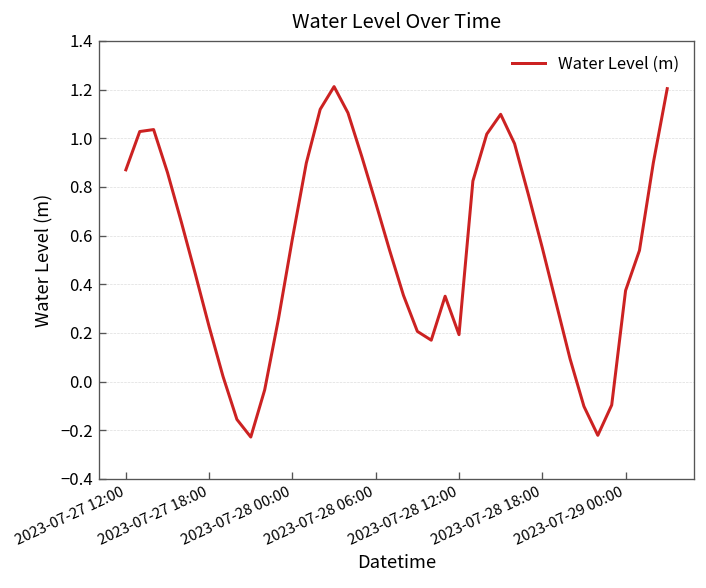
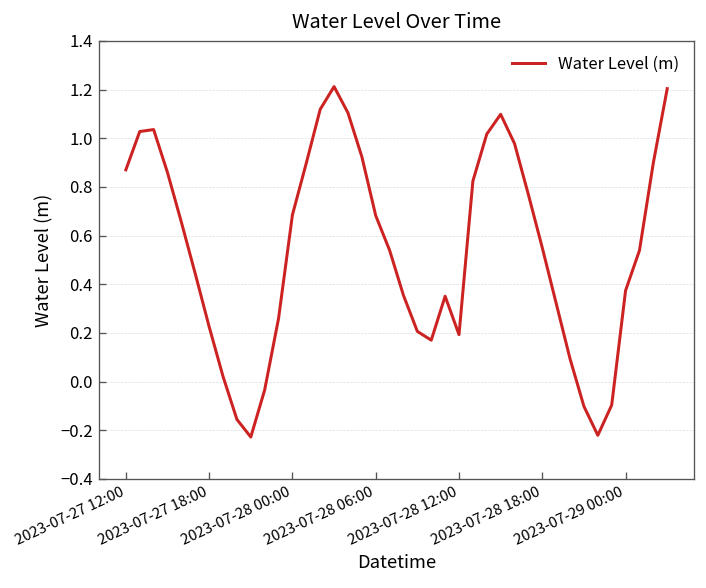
2023-07-28 00:00: 0.59 -> 0.69
2023-07-28 06:00: 0.73 -> 0.68
